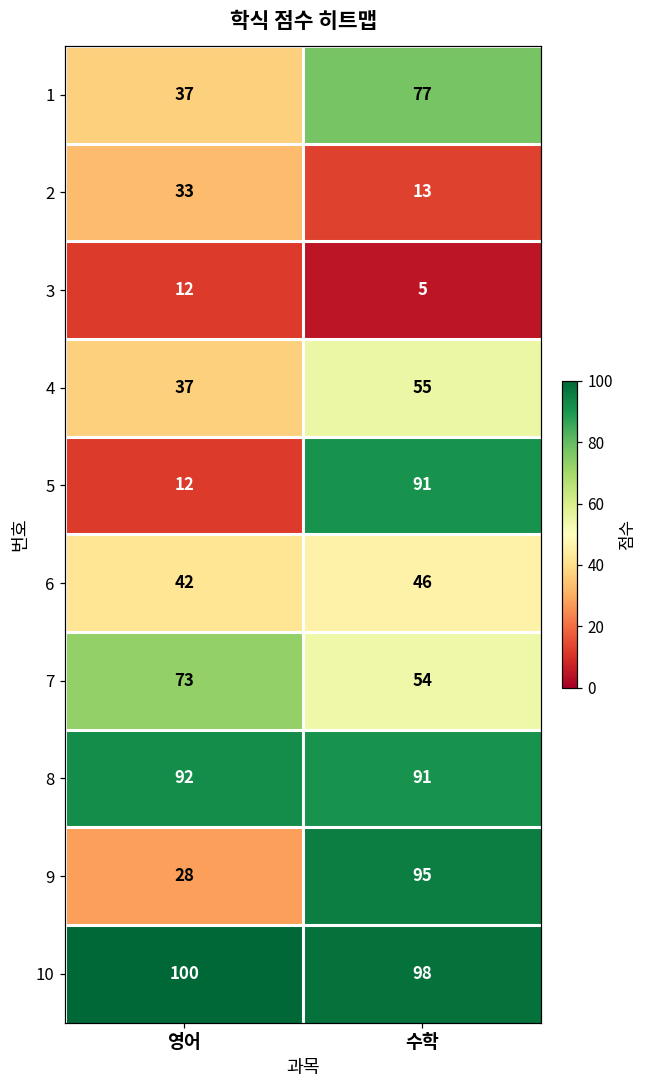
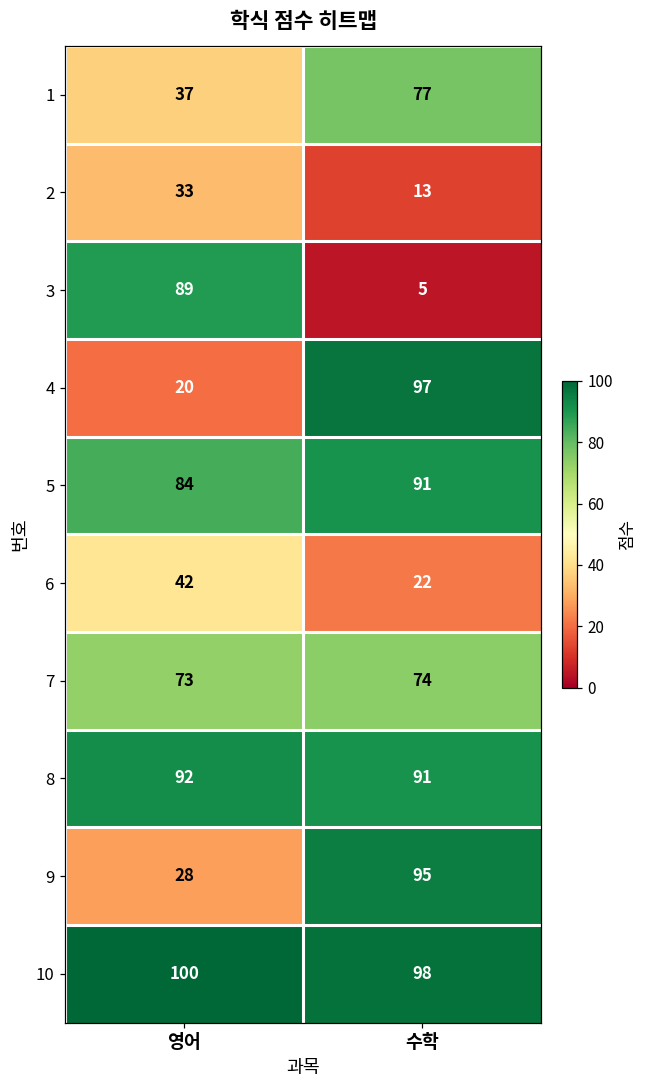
3, 영어: 12 -> 89
4, 영어: 37 -> 20
4, 수학: 55 -> 97
5, 영어: 12 -> 84
6, 수학: 46 -> 22
7, 수학: 54 -> 74
